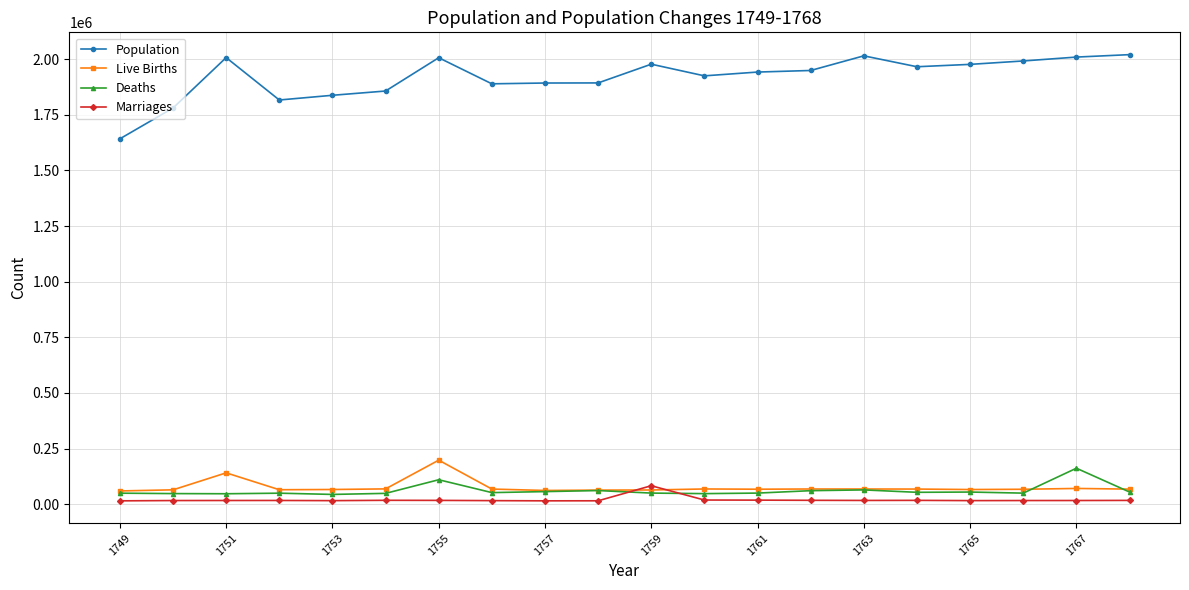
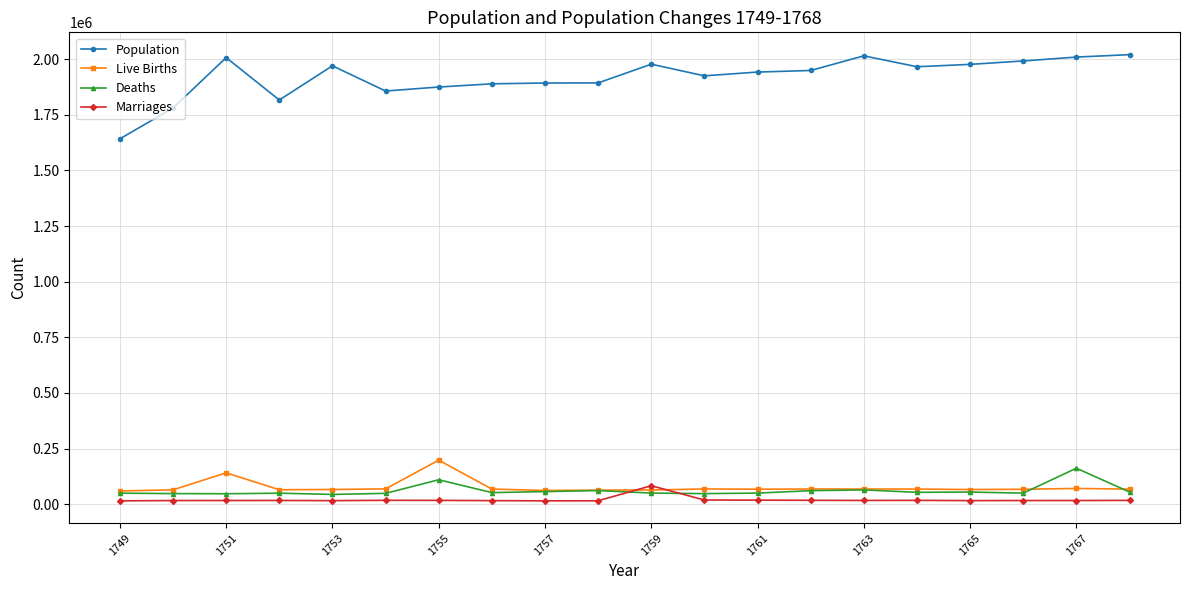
Population, 1753: 1840000 -> 1970000
Population, 1755: 2010000 -> 1880000
